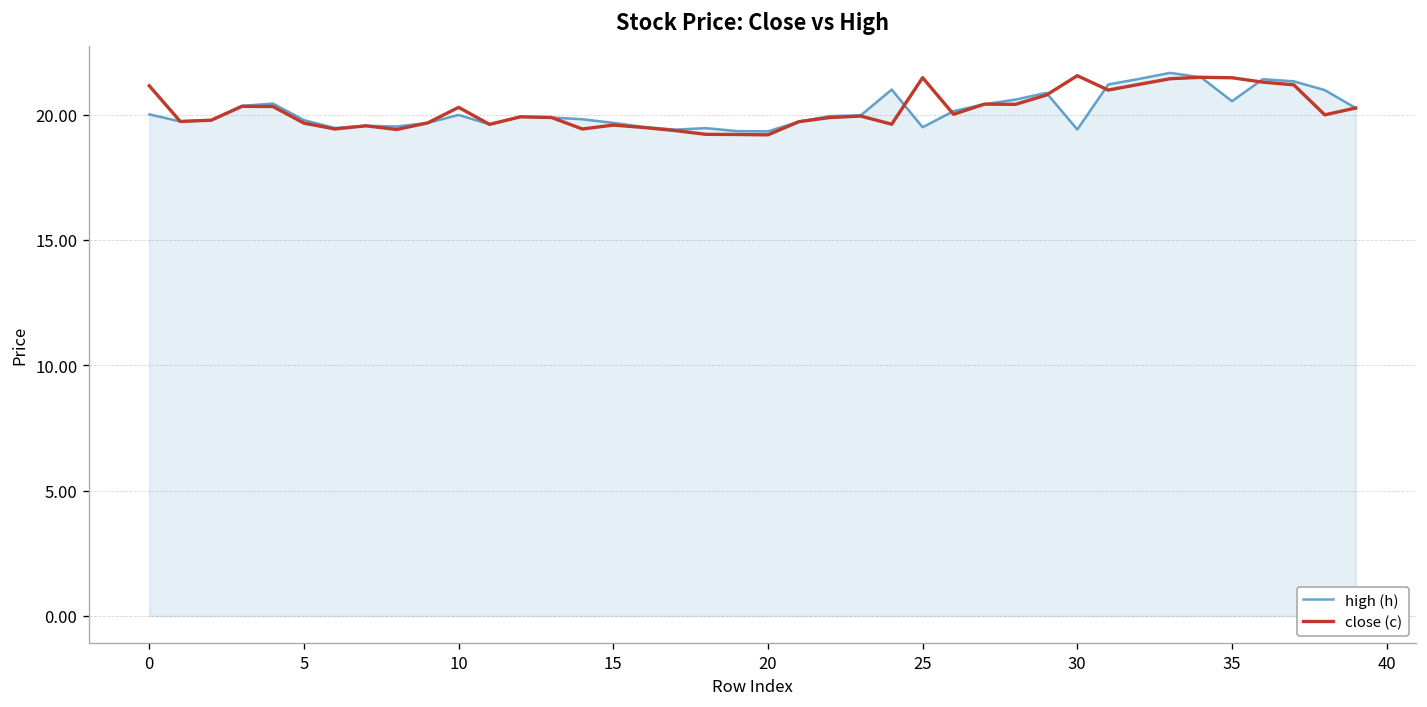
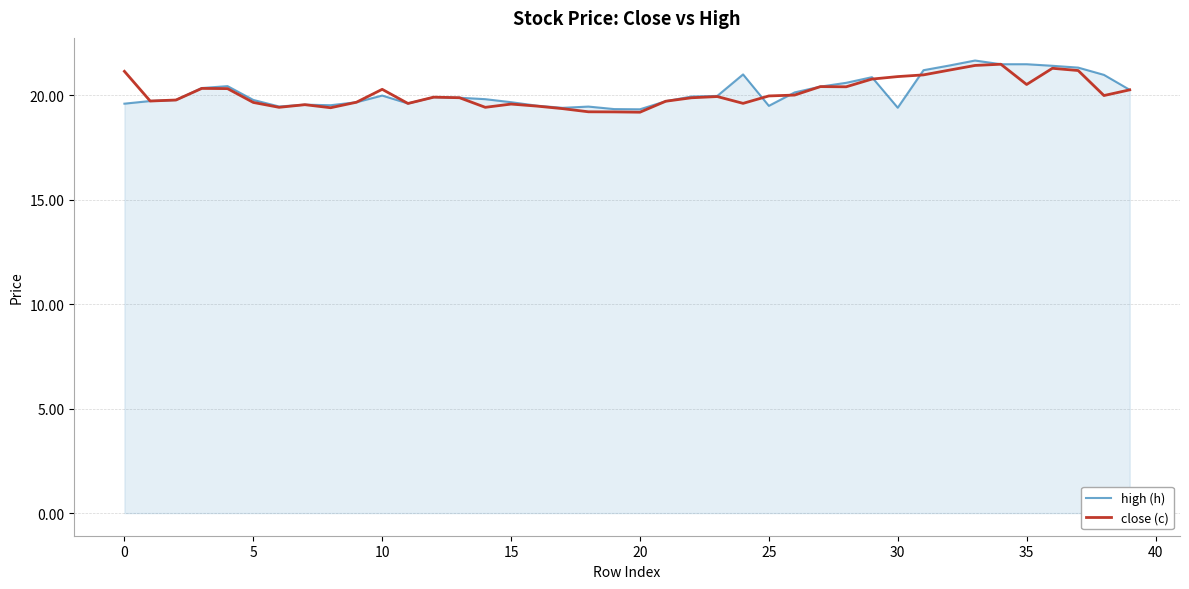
high (h), 0: 20.0 -> 19.6
close (c), 25: 21.5 -> 20.0
close (c), 30: 21.5 -> 20.9
high (h), 35: 20.5 -> 21.5
close (c), 35: 21.5 -> 20.5
